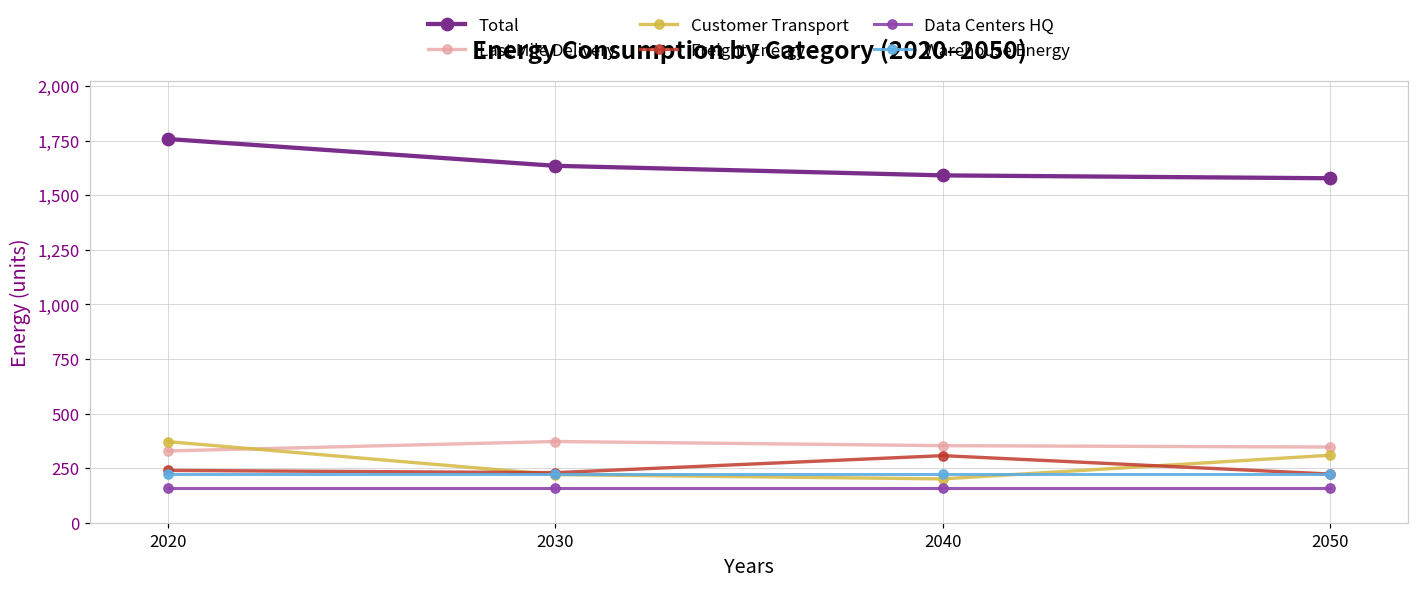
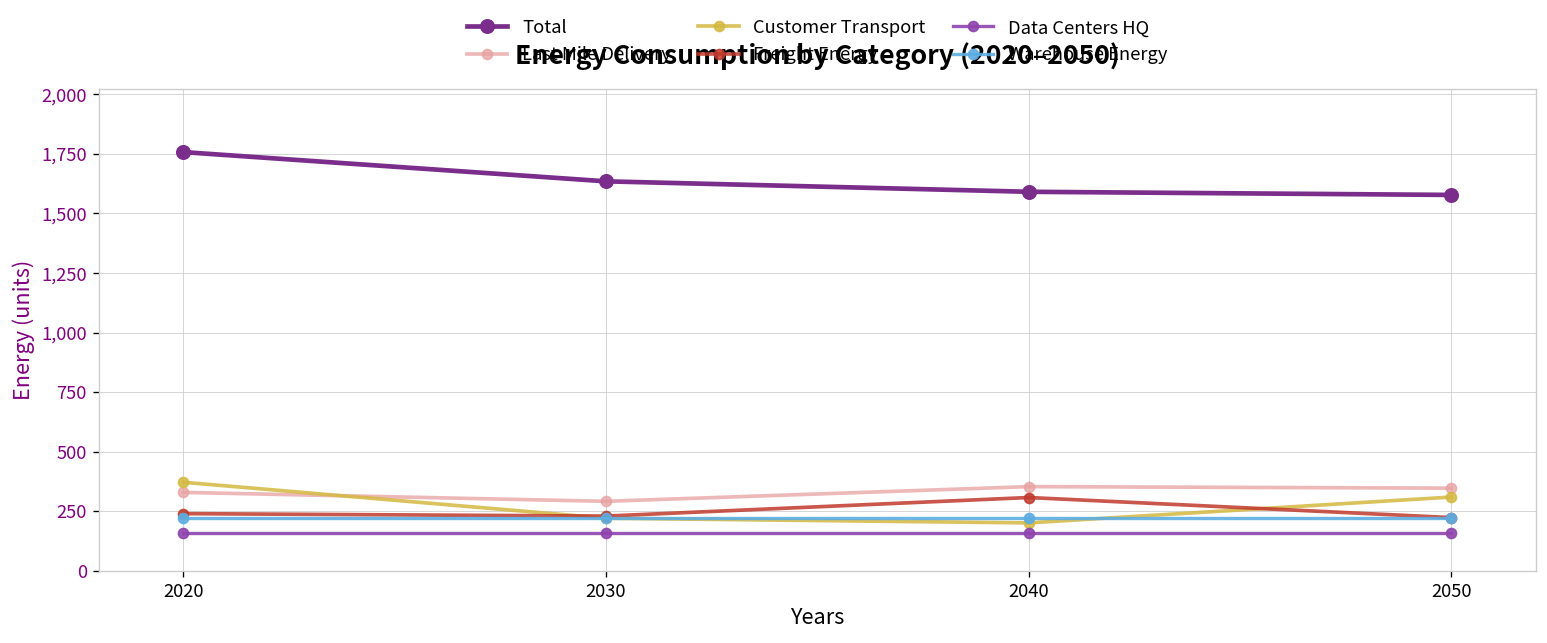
Last Mile Delivery, 2030: 370 -> 290
